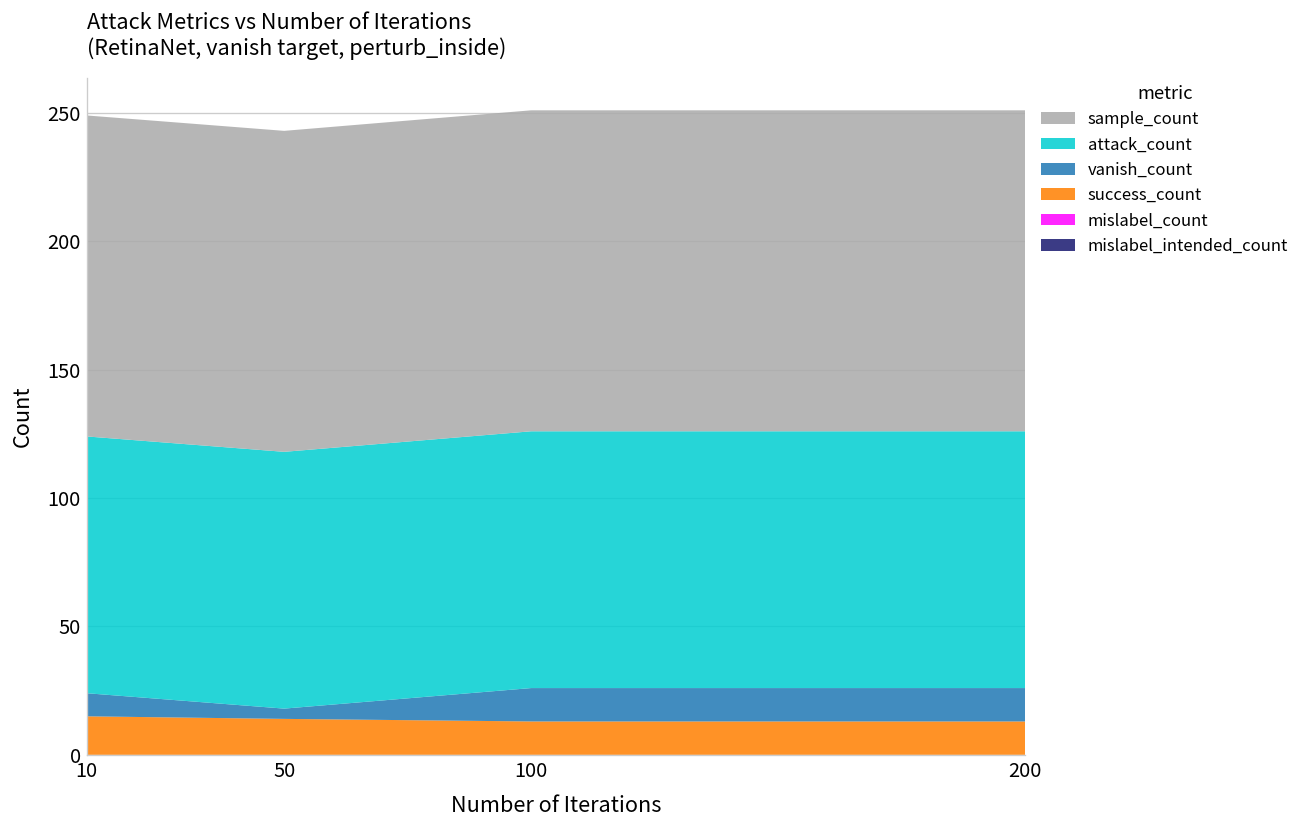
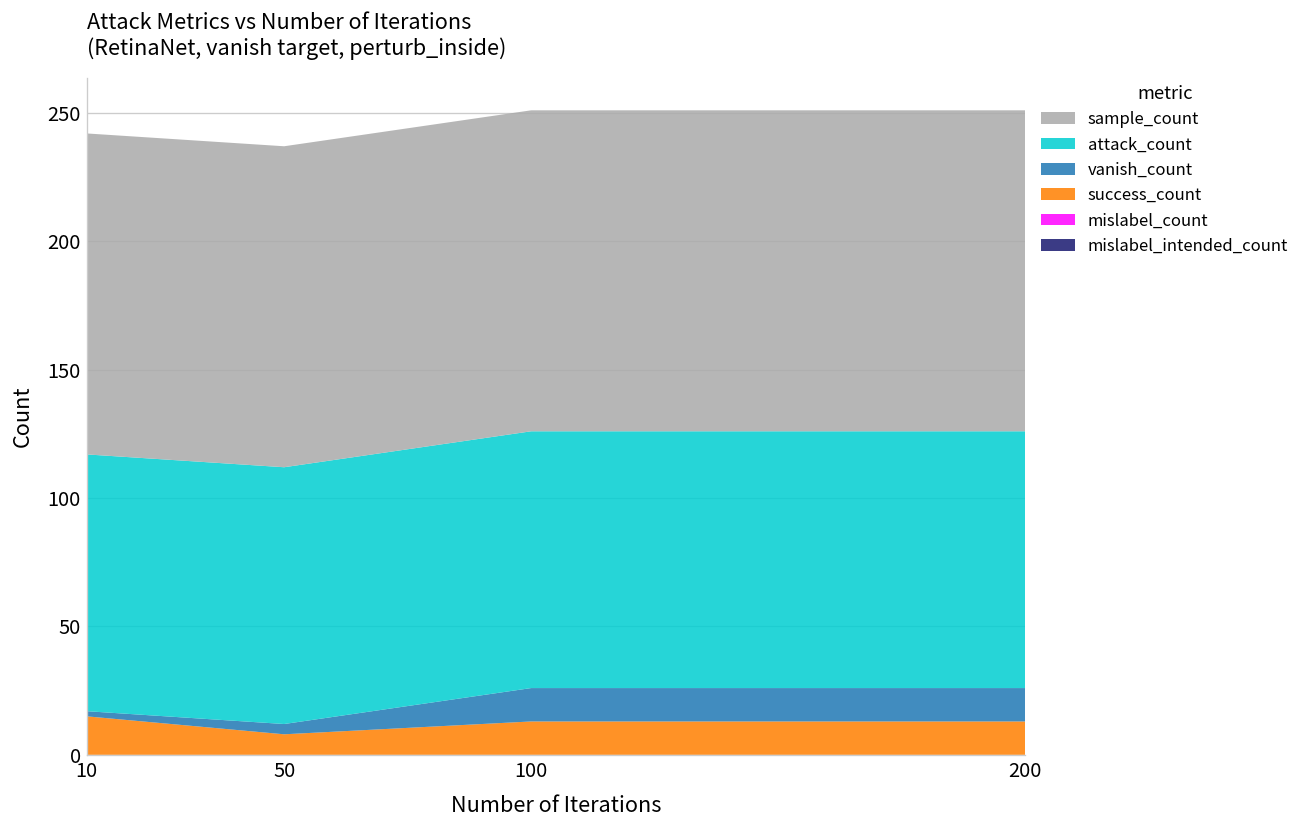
vanish_count, 10: 9 -> 2
success_count, 50: 14 -> 8
